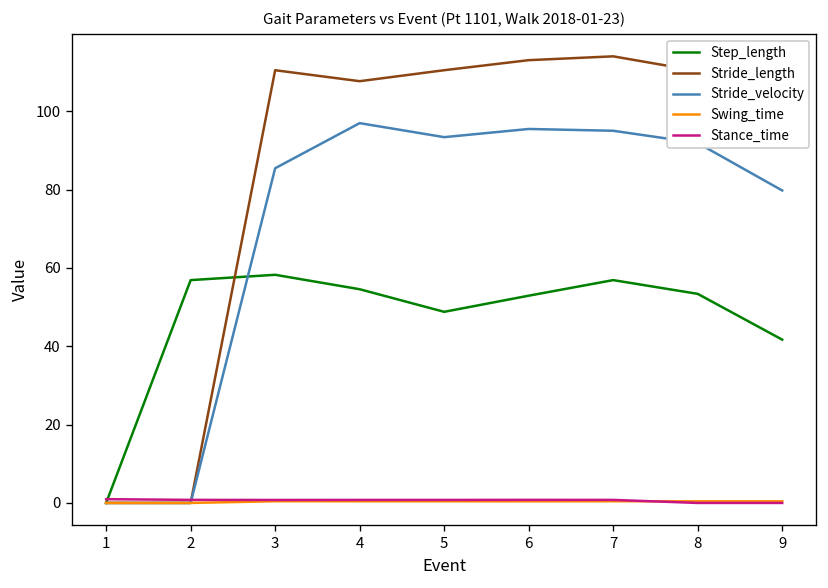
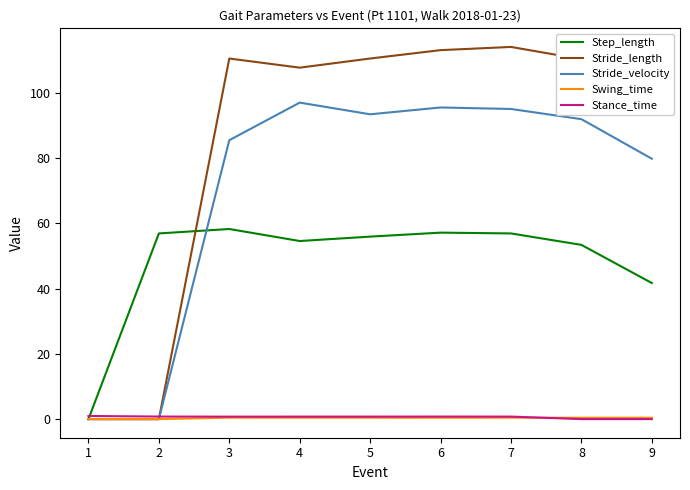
Step_length, 5: 49 -> 56
Step_length, 6: 53 -> 57
